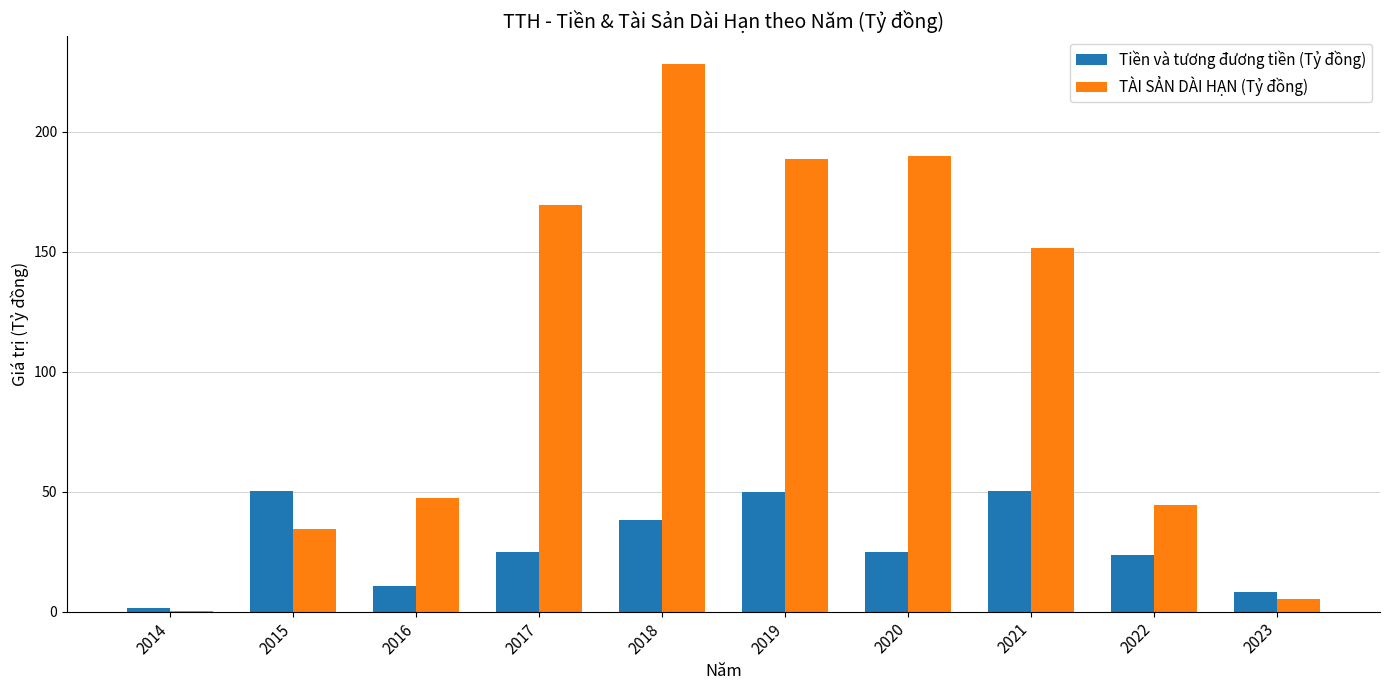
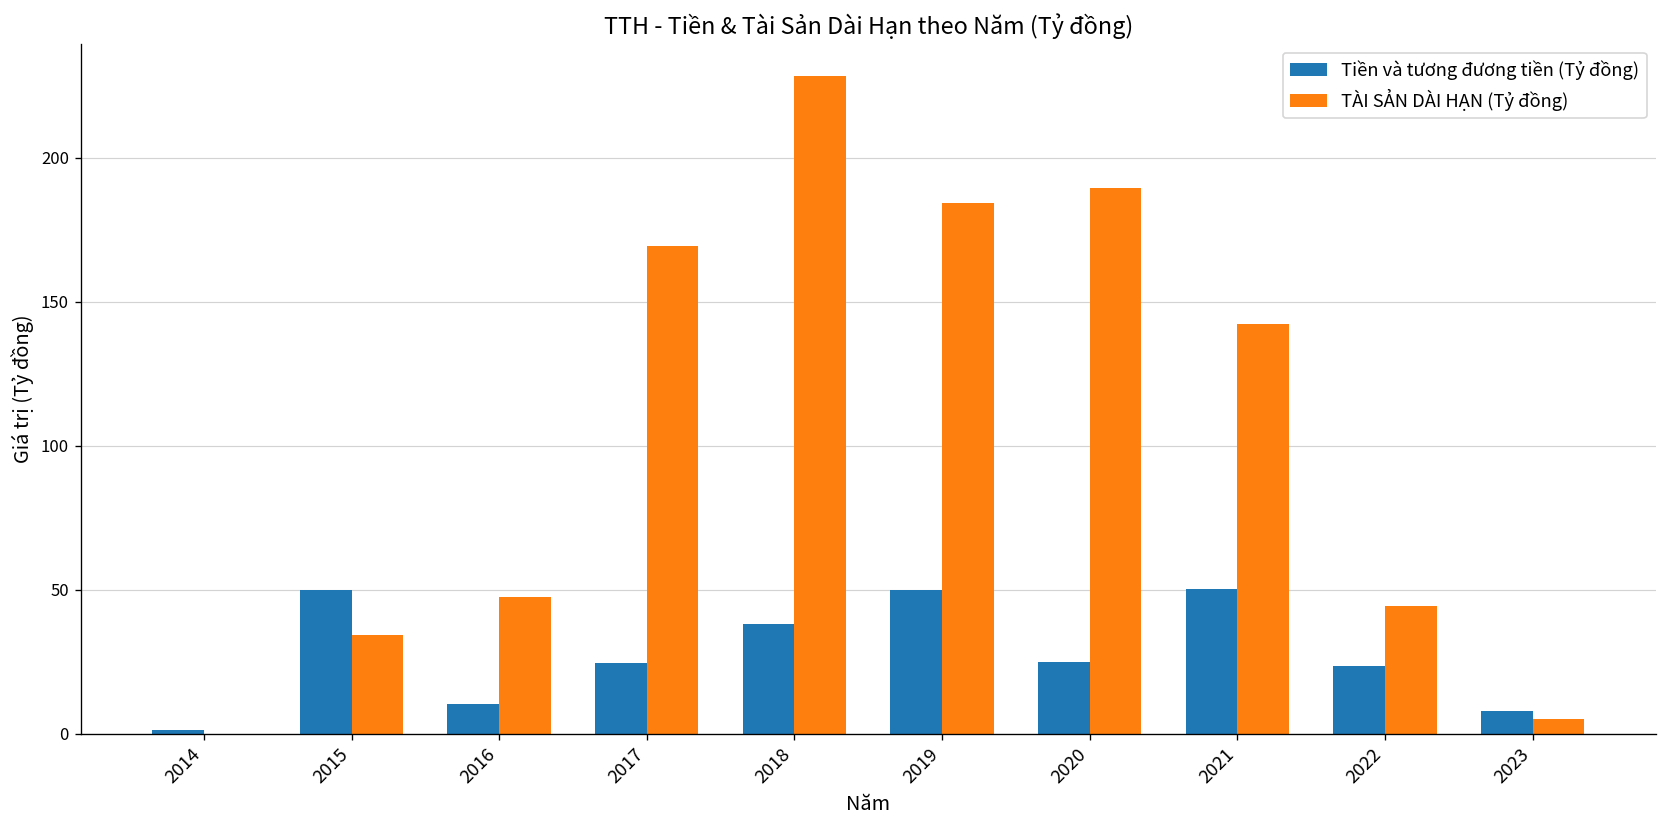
TÀI SẢN DÀI HẠN (Tỷ đồng), 2019: 188 -> 184
TÀI SẢN DÀI HẠN (Tỷ đồng), 2021: 152 -> 142
